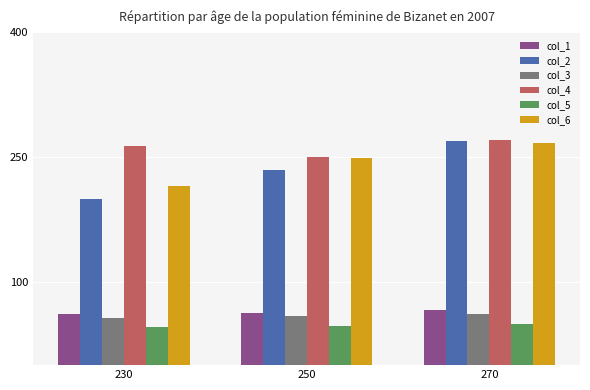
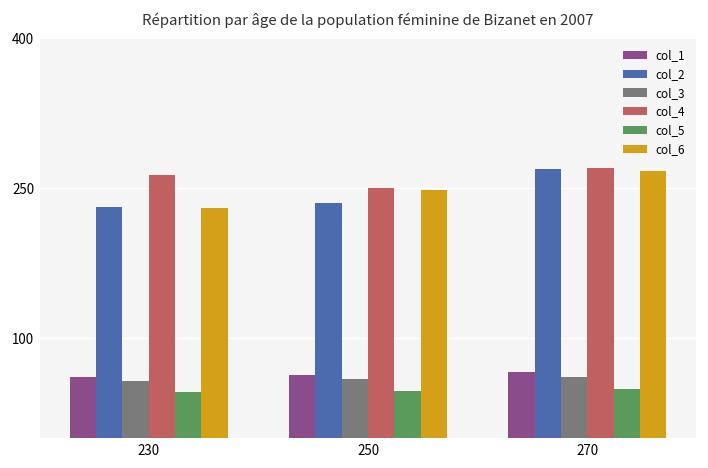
col_2, 230: 200 -> 230
col_6, 230: 210 -> 230
